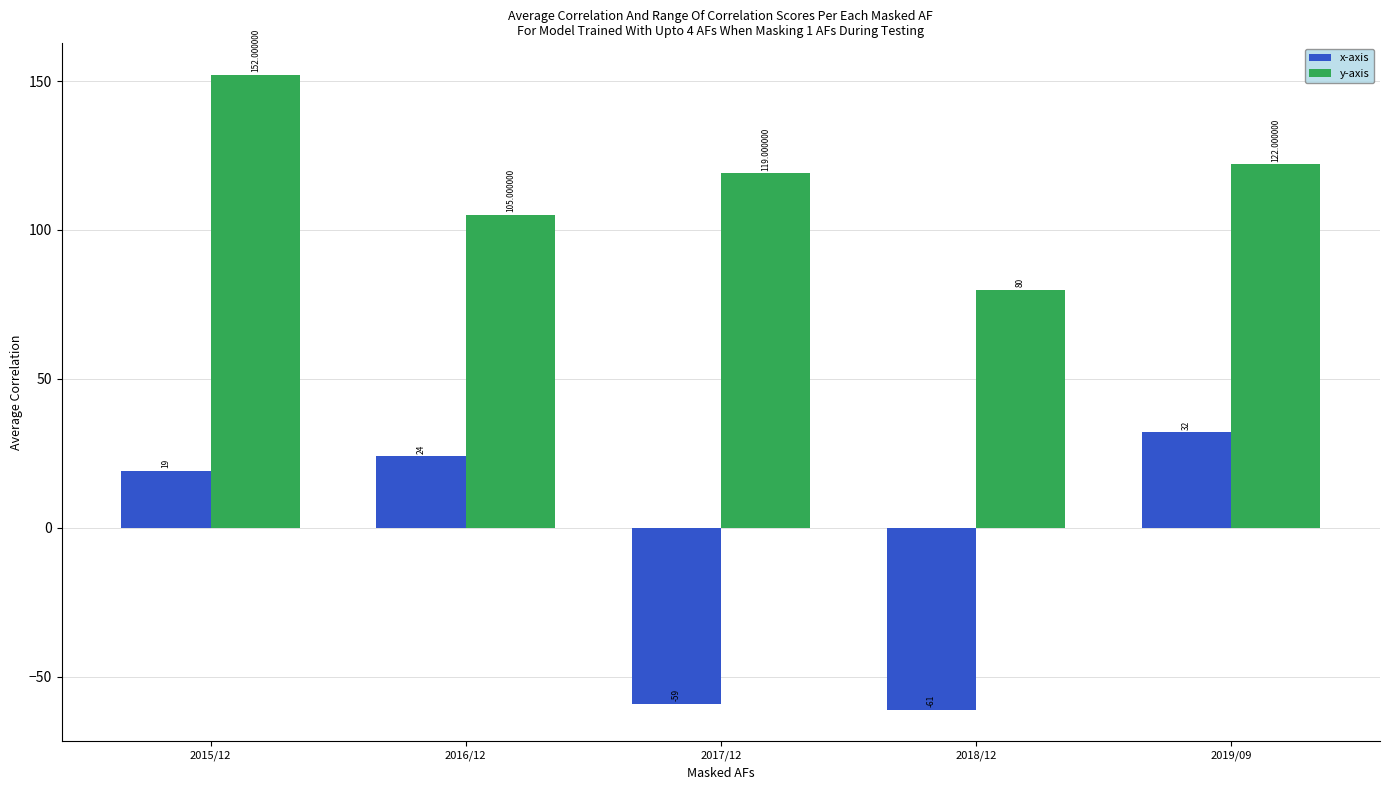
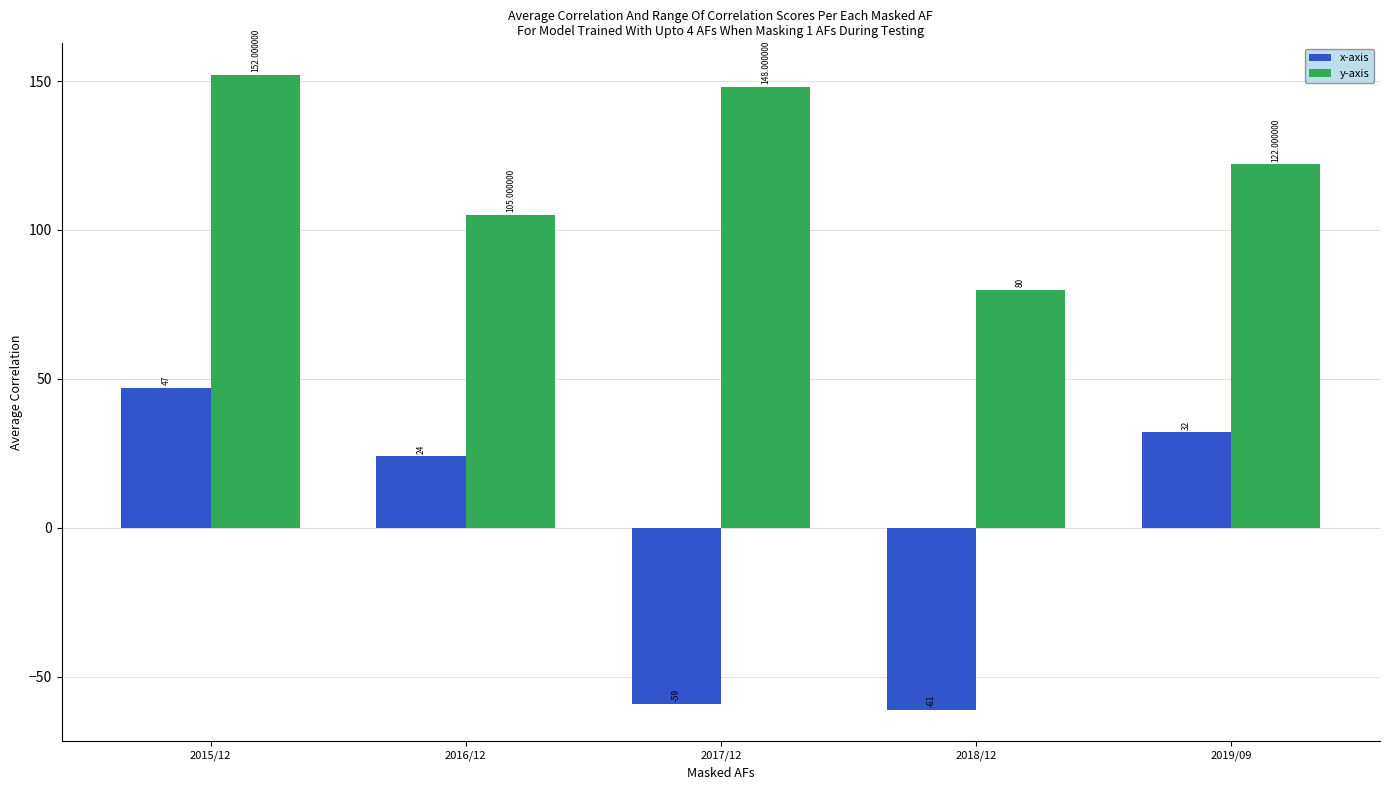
x-axis, 2015/12: 19 -> 47
y-axis, 2017/12: 119.000000 -> 148.000000
